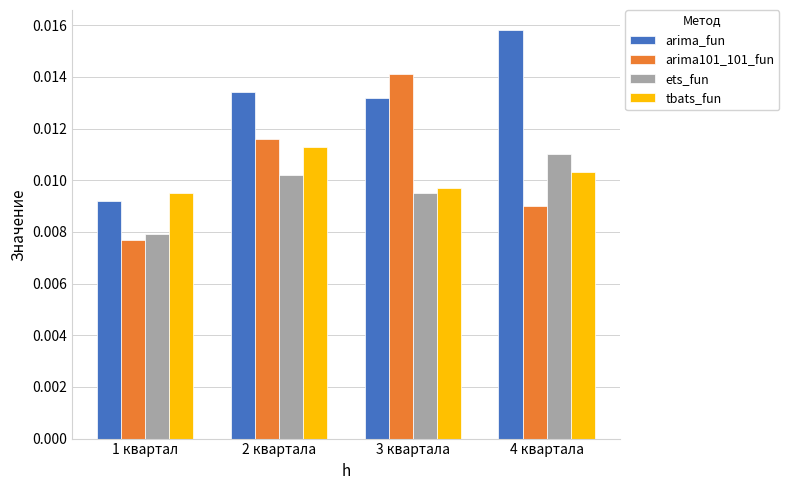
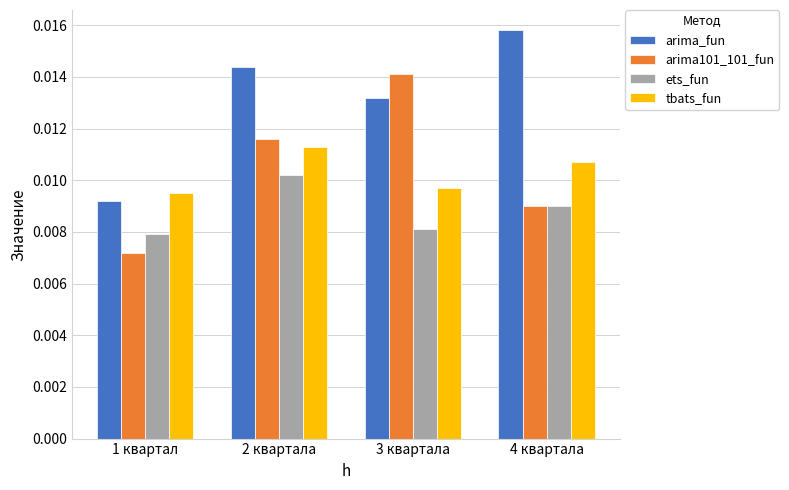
arima101_101_fun, 1 квартал: 0.0077 -> 0.0072
arima_fun, 2 квартала: 0.0134 -> 0.0144
ets_fun, 3 квартала: 0.0095 -> 0.0081
ets_fun, 4 квартала: 0.011 -> 0.009
tbats_fun, 4 квартала: 0.0103 -> 0.0107
